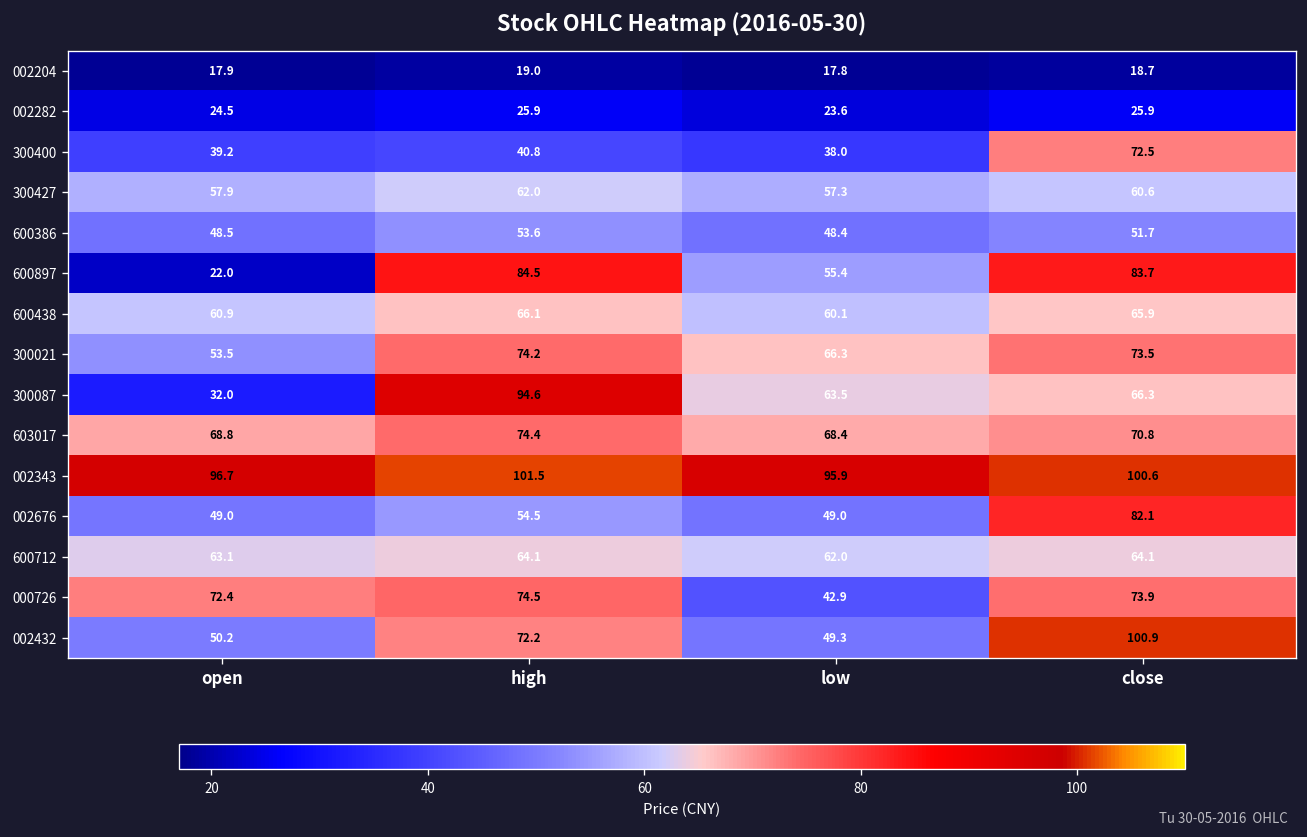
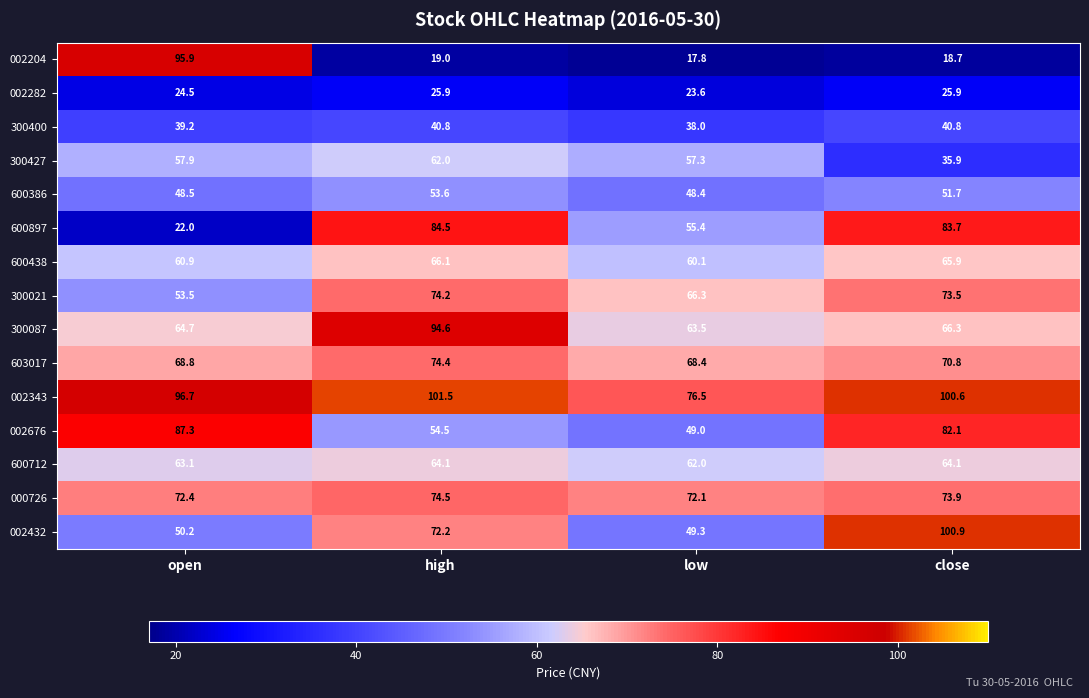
002204, open: 17.9 -> 95.9
300400, close: 72.5 -> 40.8
300427, close: 60.6 -> 35.9
300087, open: 32.0 -> 64.7
002343, low: 95.9 -> 76.5
002676, open: 49.0 -> 87.3
000726, low: 42.9 -> 72.1
